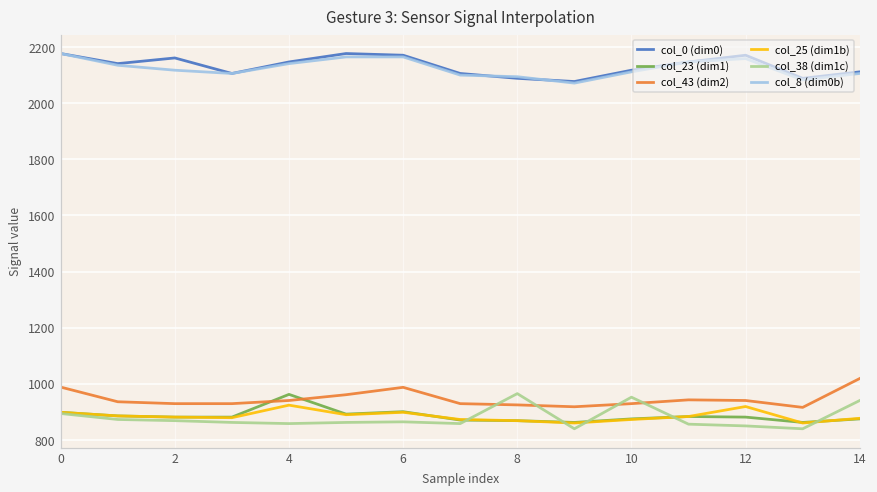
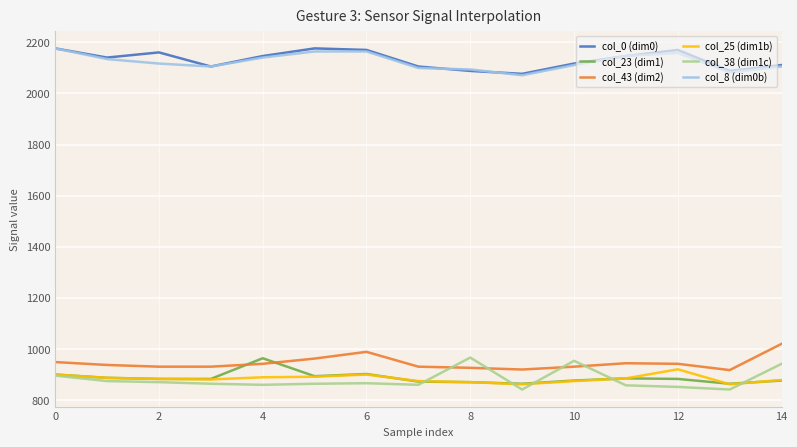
col_43 (dim2), 0: 990 -> 950
col_25 (dim1b), 4: 920 -> 890
